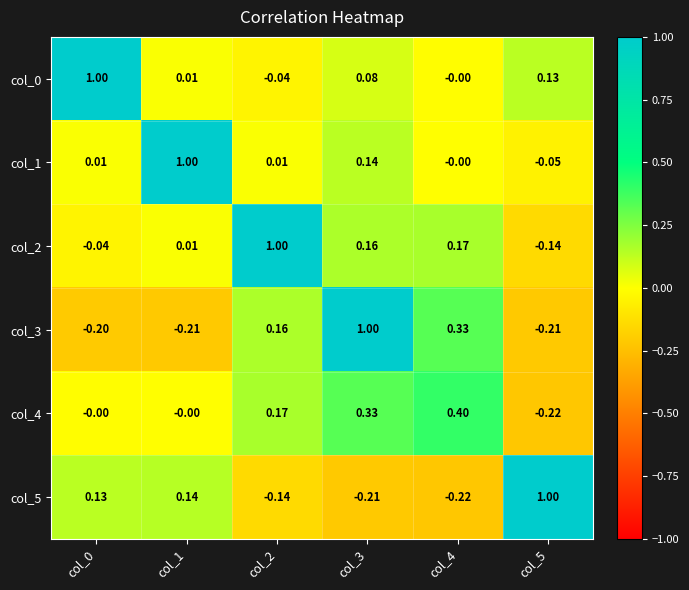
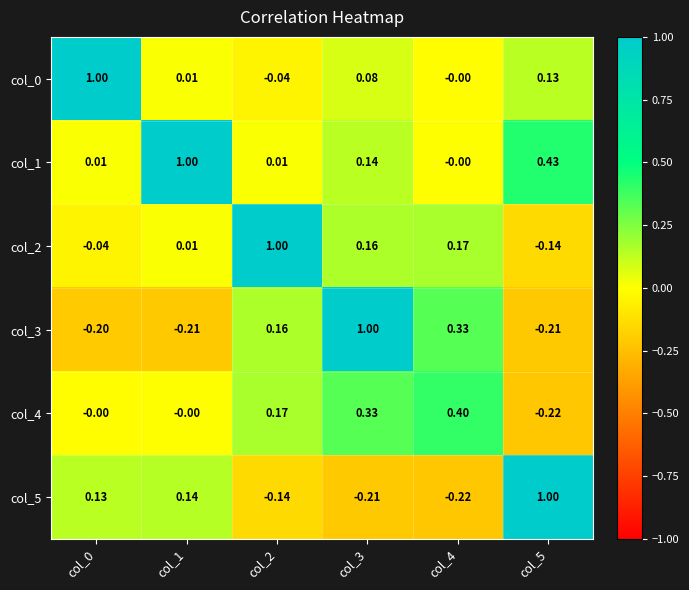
col_1, col_5: -0.05 -> 0.43
